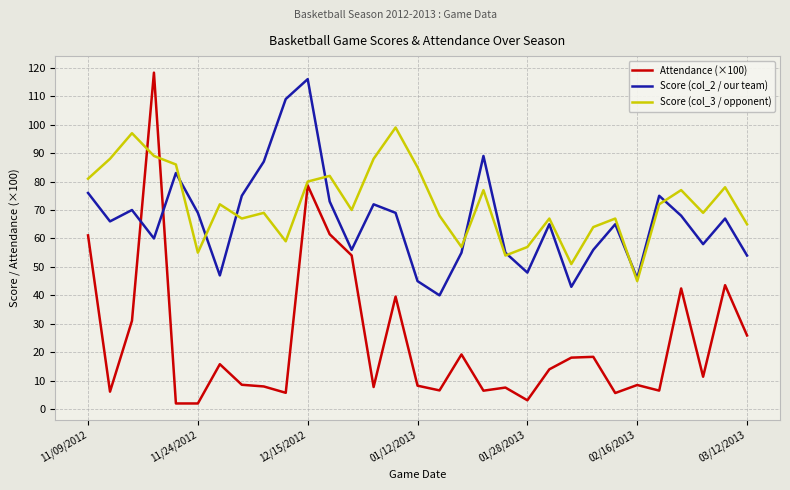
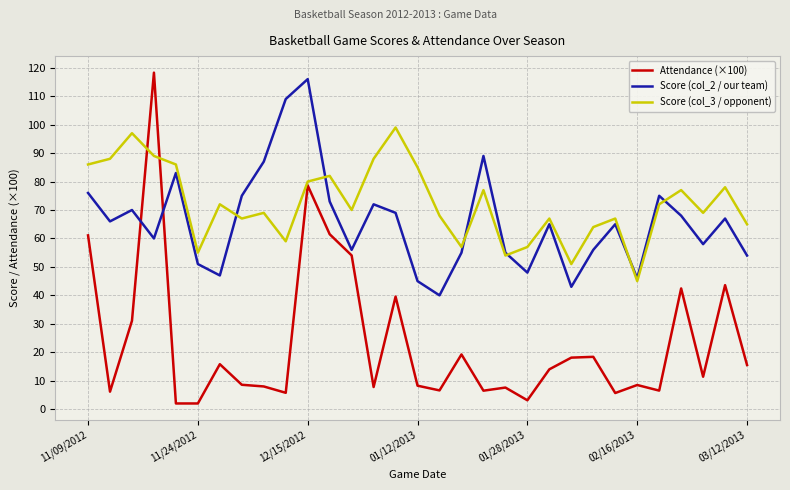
Score (col_3 / opponent), 11/09/2012: 81 -> 86
Score (col_2 / our team), 11/24/2012: 69 -> 51
Attendance (×100), 03/12/2013: 26 -> 16
